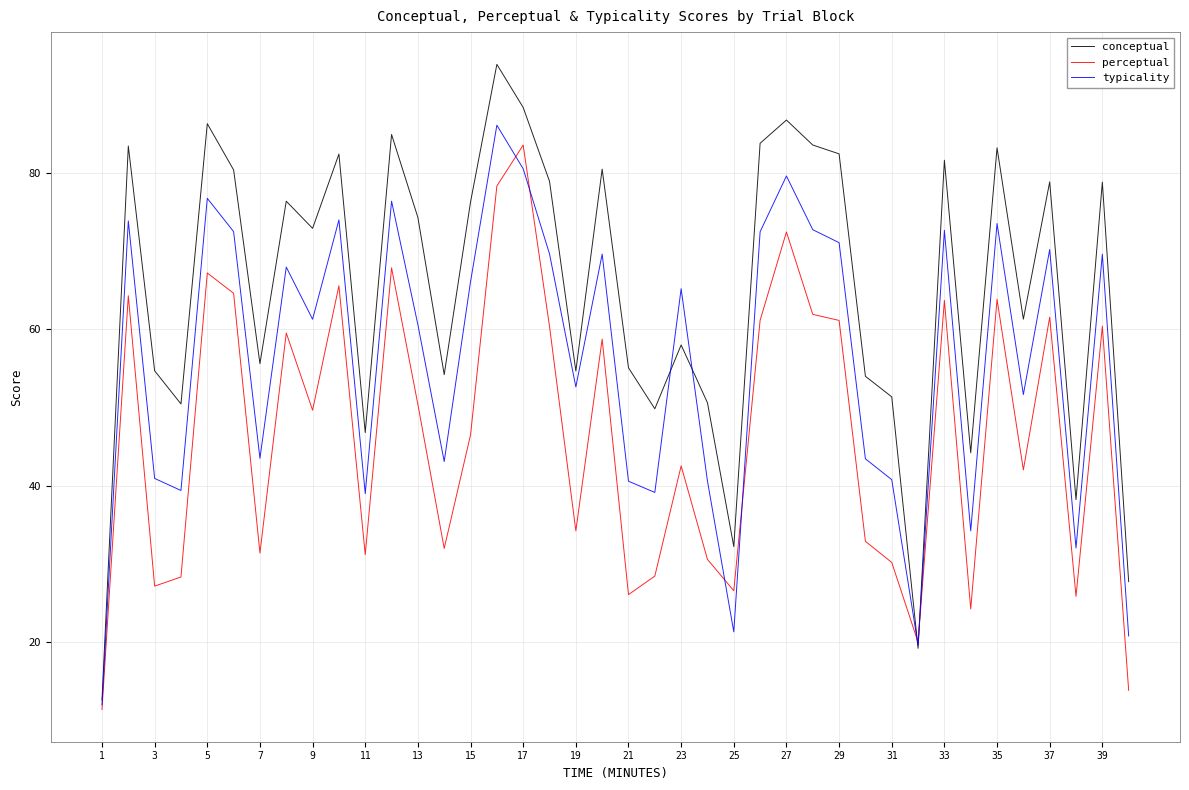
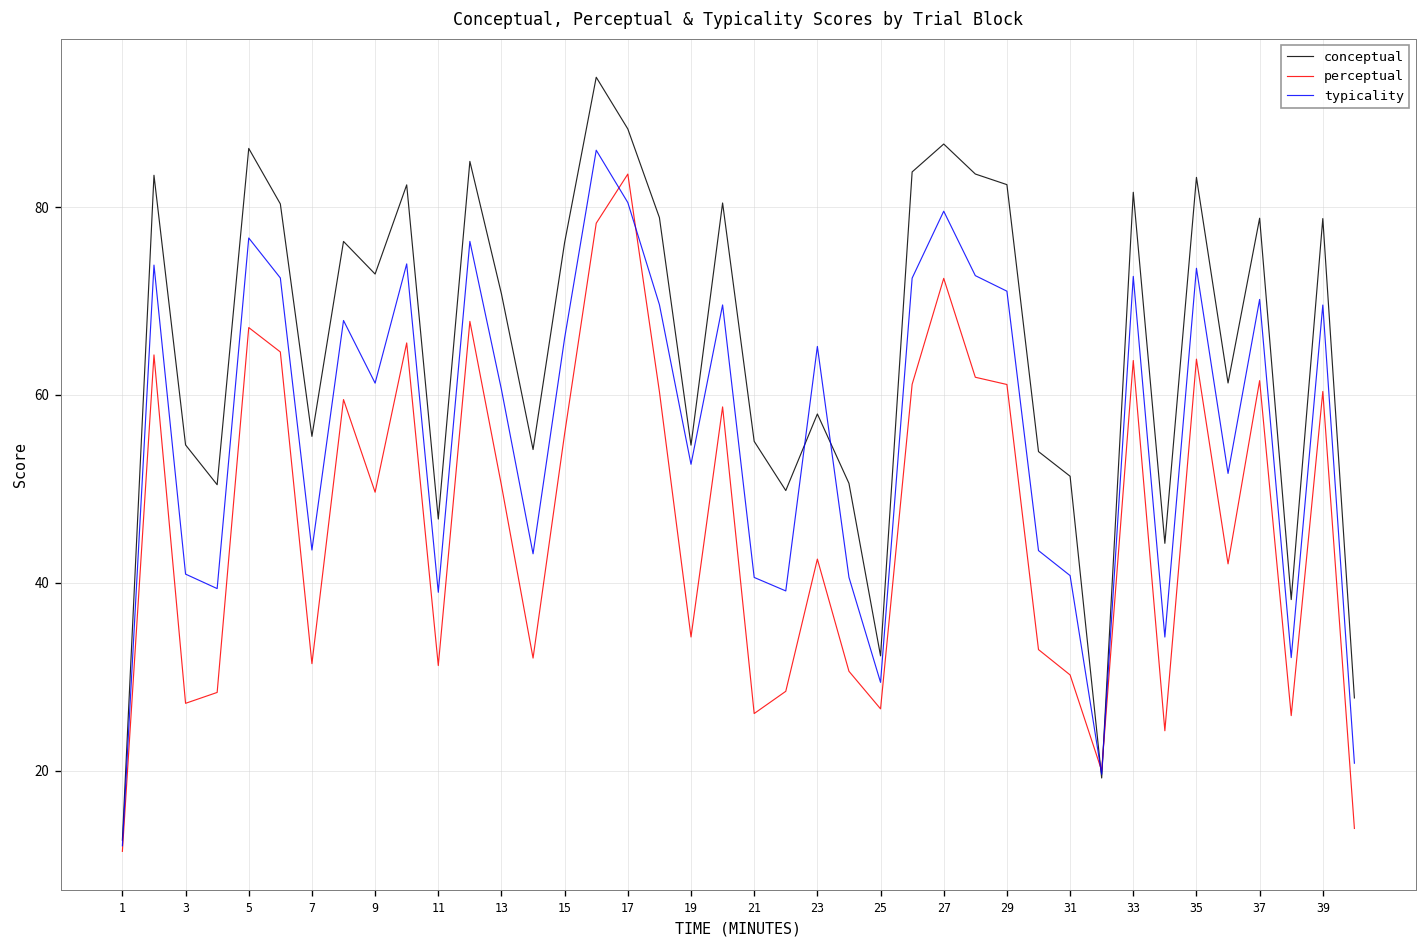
conceptual, 13: 74 -> 71
perceptual, 15: 46 -> 56
typicality, 25: 21 -> 29
